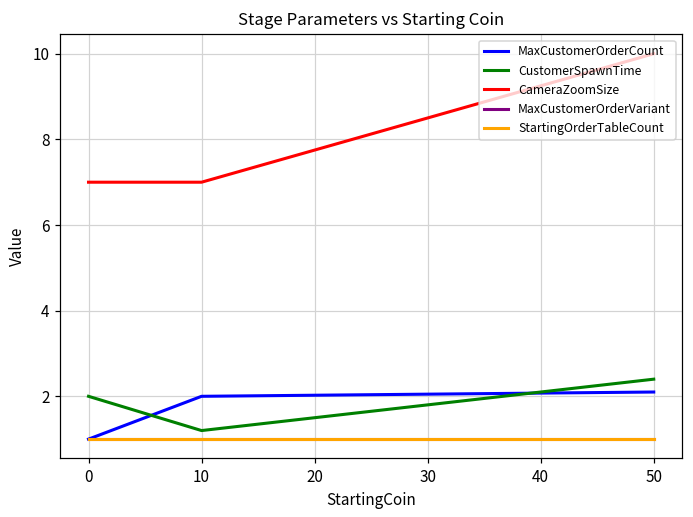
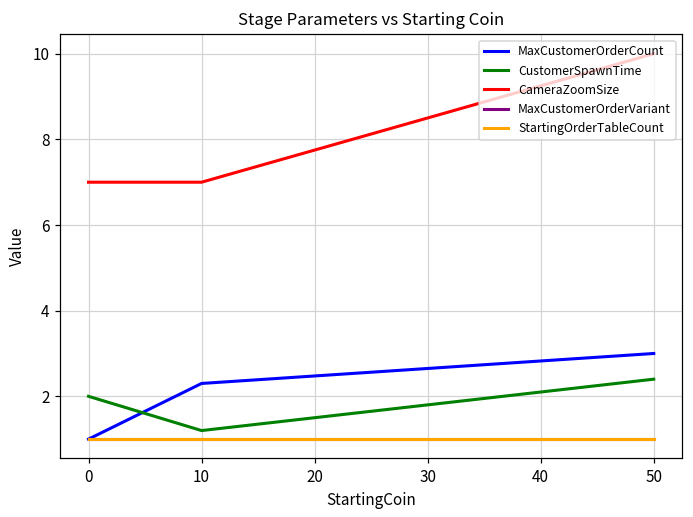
MaxCustomerOrderCount, 10: 2.0 -> 2.3
MaxCustomerOrderCount, 50: 2.1 -> 3.0
